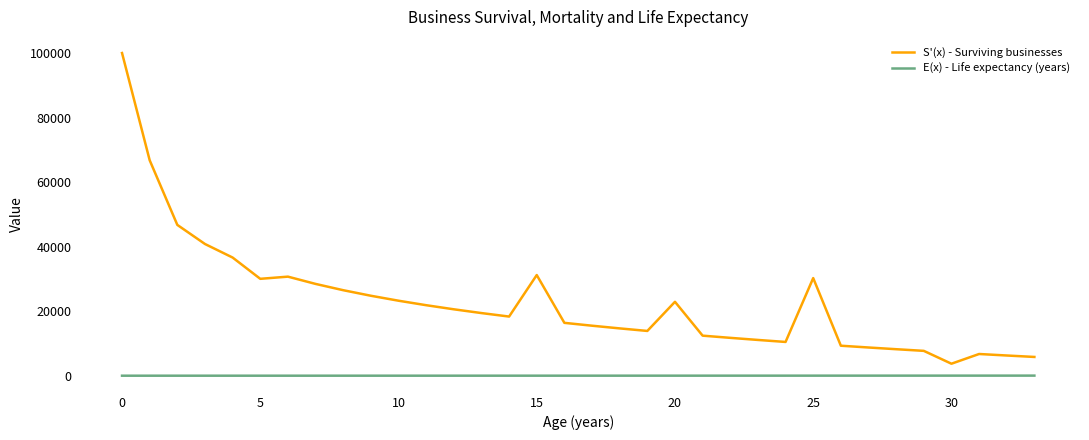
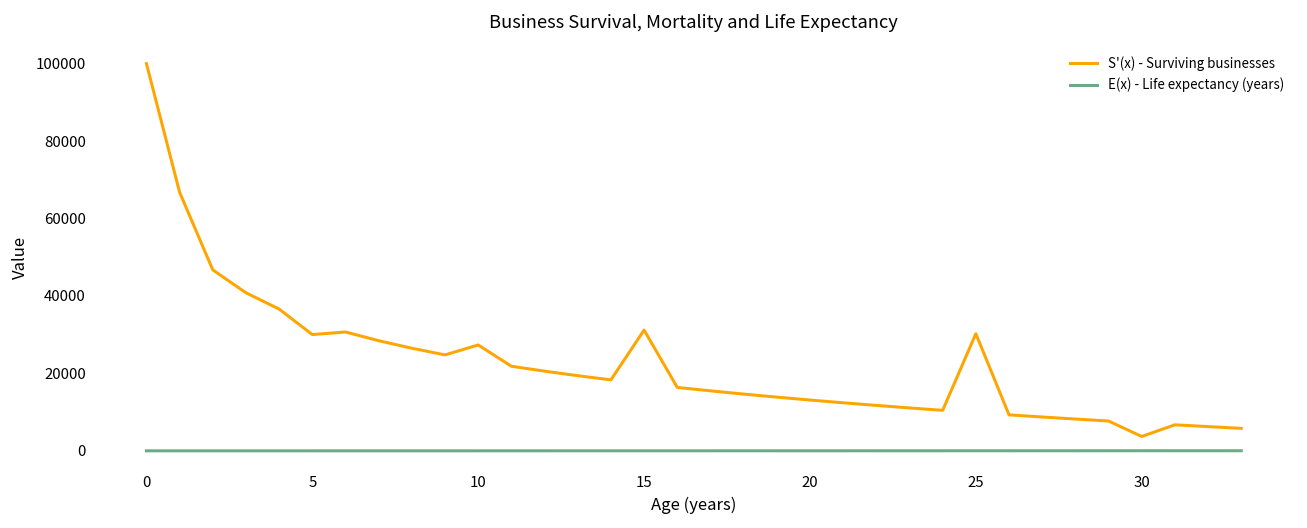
S'(x) - Surviving businesses, 10: 23000 -> 27000
S'(x) - Surviving businesses, 20: 23000 -> 13000
